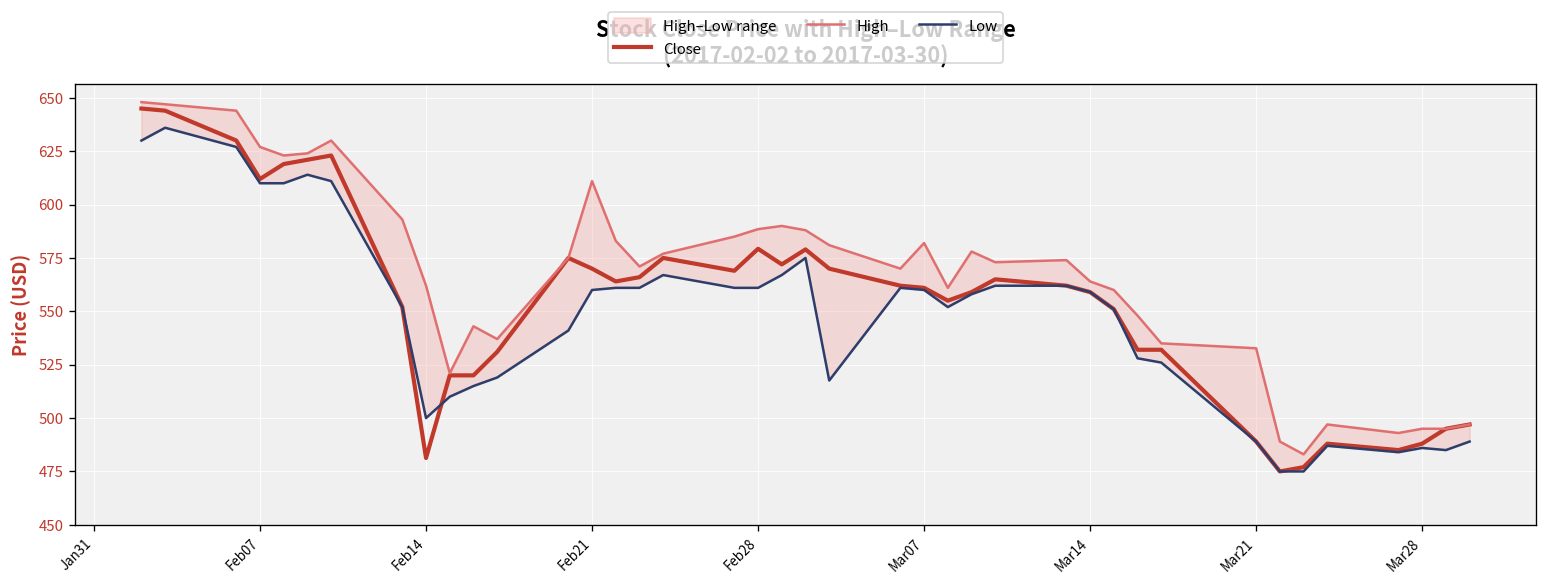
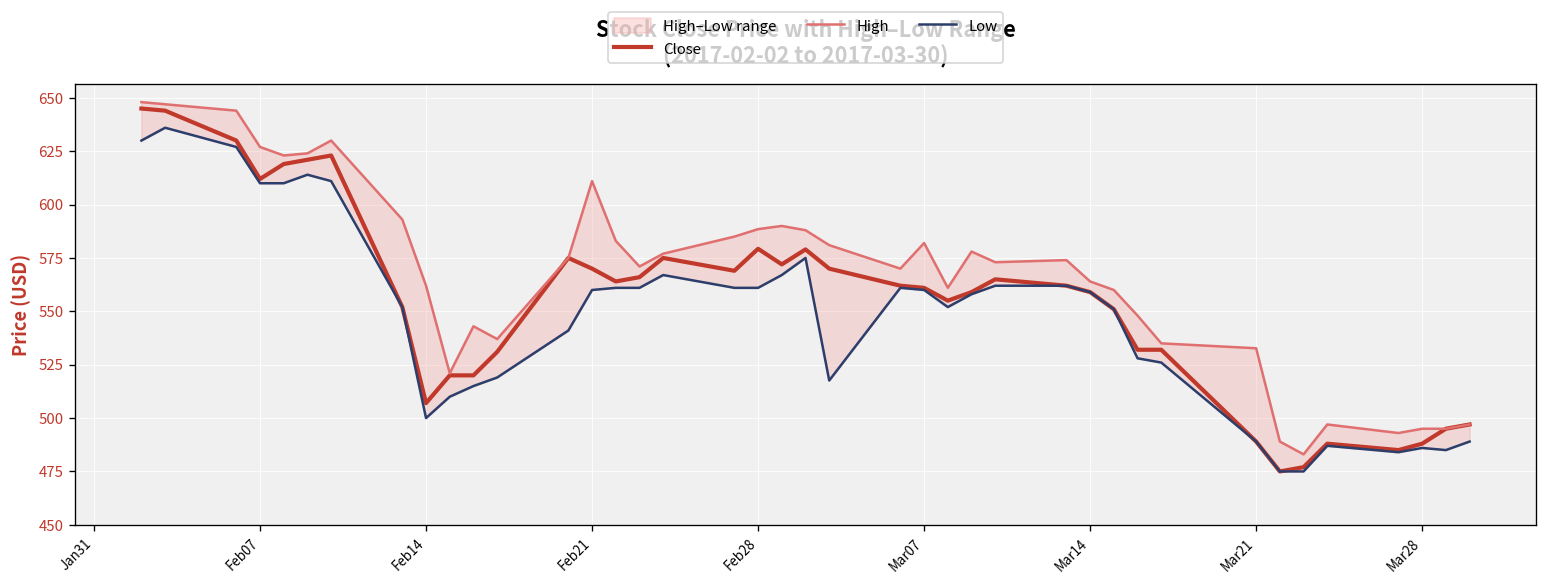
Close, Feb14: 481 -> 507
